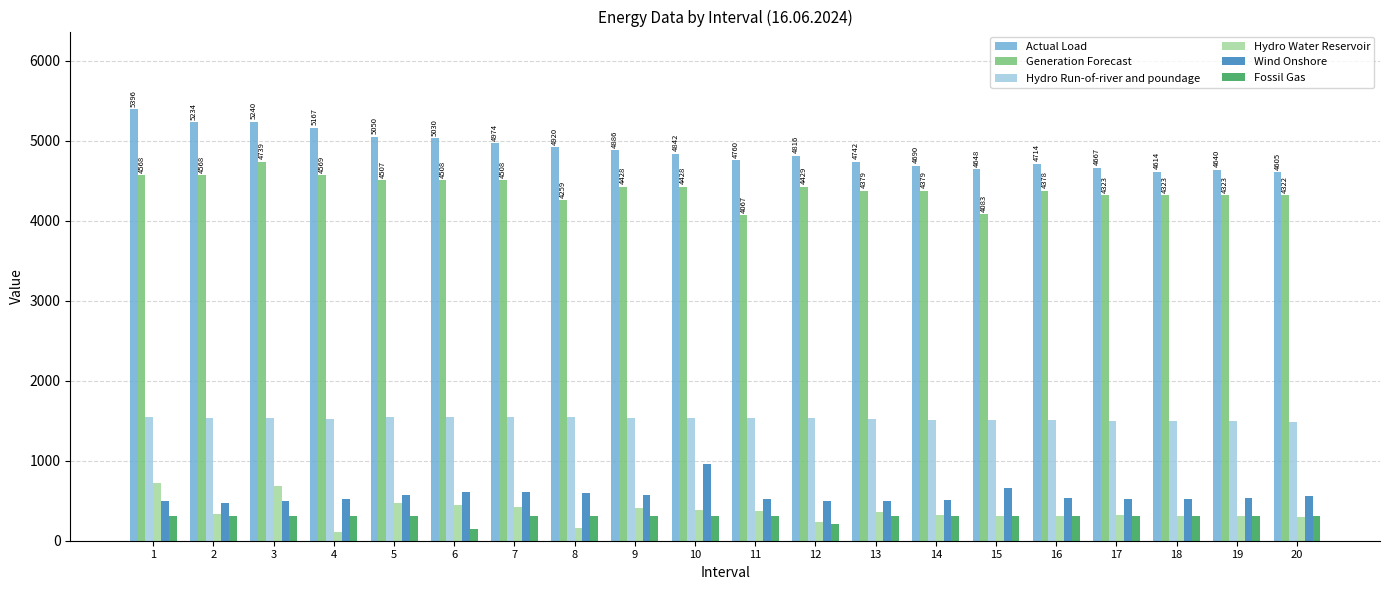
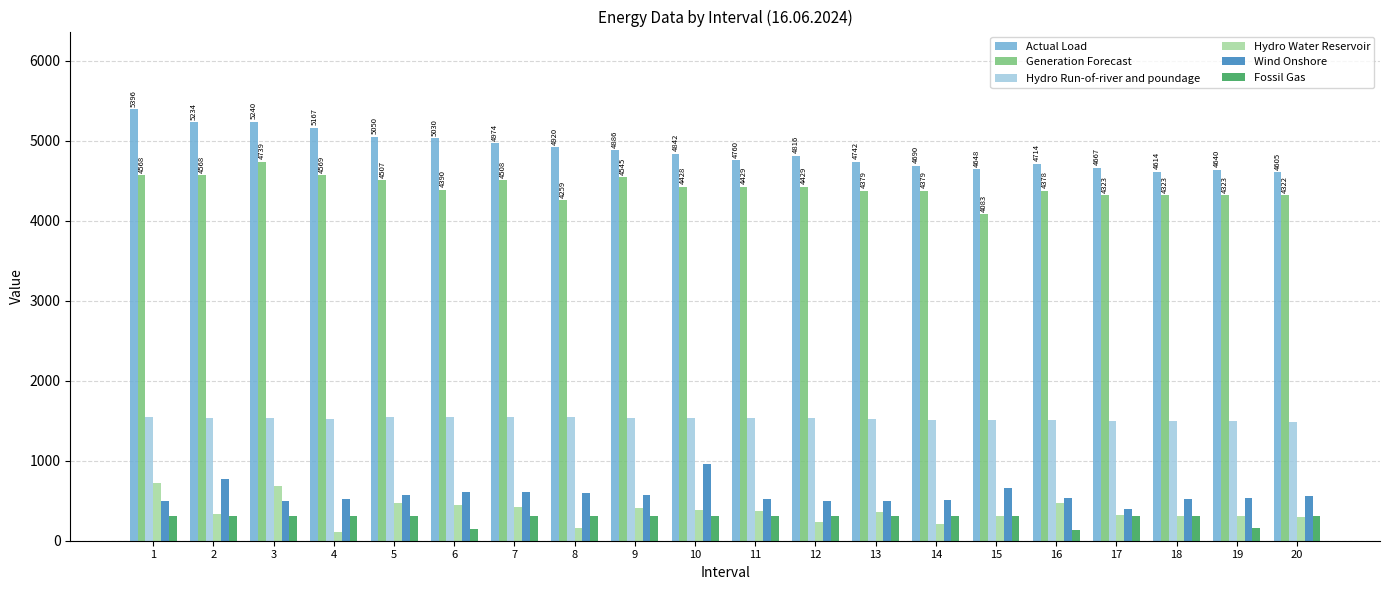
Wind Onshore, 2: 500 -> 800
Generation Forecast, 6: 4508 -> 4390
Generation Forecast, 9: 4428 -> 4545
Generation Forecast, 11: 4067 -> 4429
Fossil Gas, 12: 200 -> 300
Hydro Water Reservoir, 14: 300 -> 200
Hydro Water Reservoir, 16: 300 -> 500
Fossil Gas, 16: 300 -> 100
Wind Onshore, 17: 500 -> 400
Fossil Gas, 19: 300 -> 200
